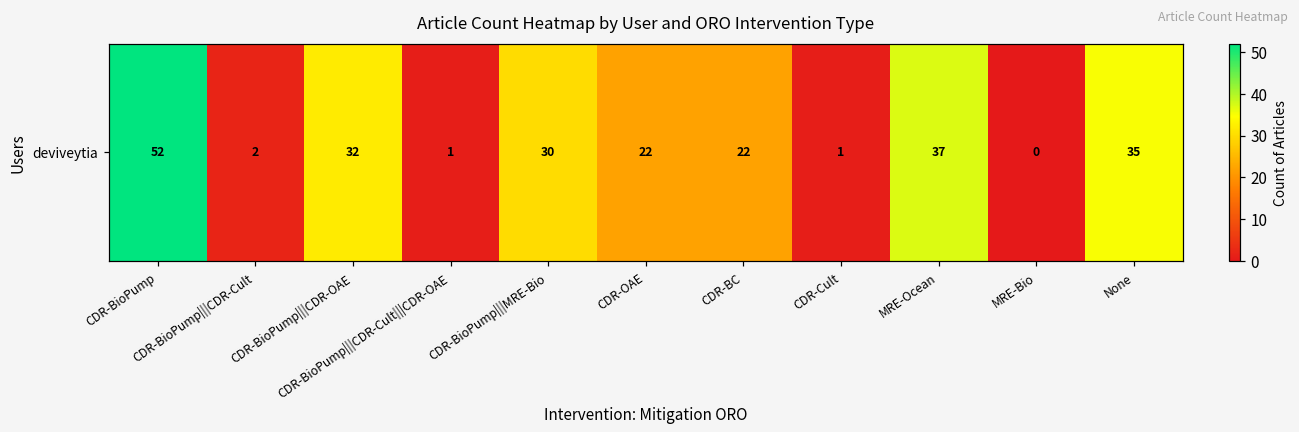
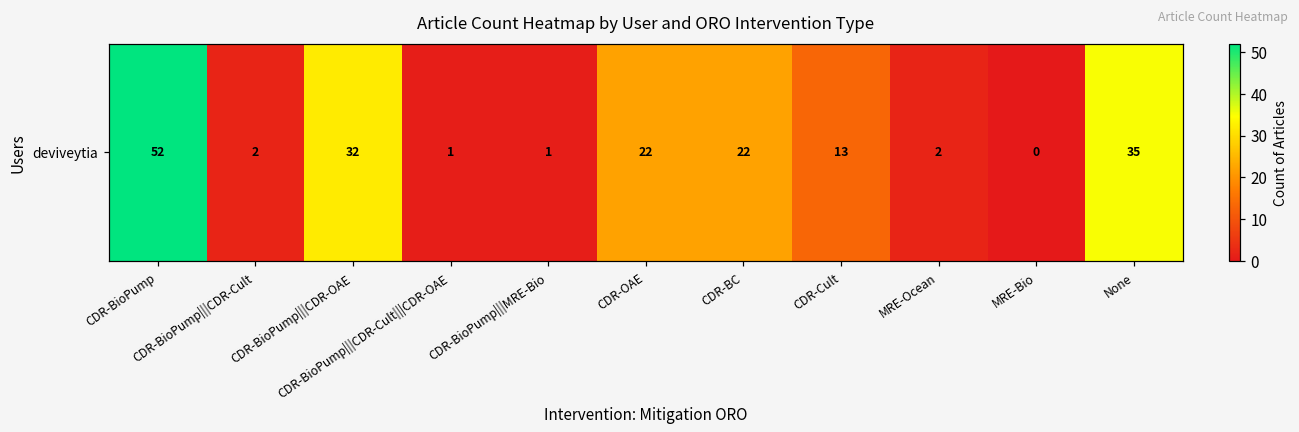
deviveytia, CDR-BioPump|||MRE-Bio: 30 -> 1
deviveytia, CDR-Cult: 1 -> 13
deviveytia, MRE-Ocean: 37 -> 2
